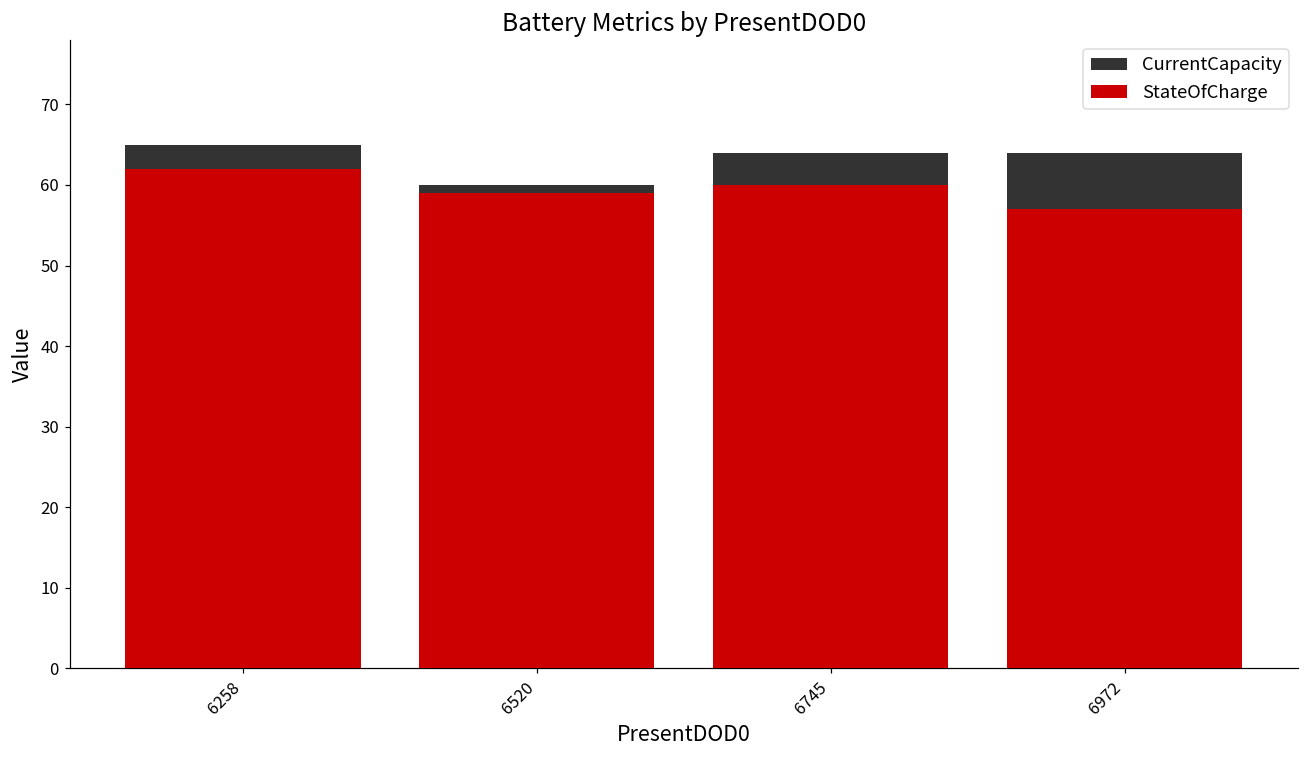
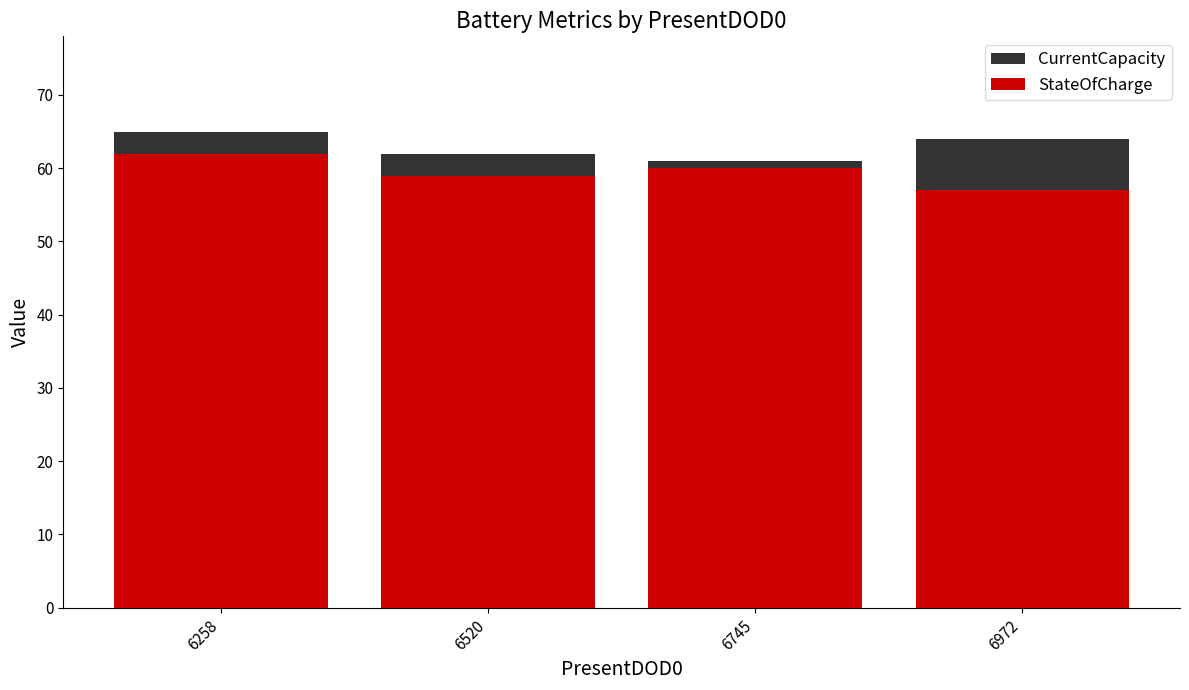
CurrentCapacity, 6520: 60 -> 62
CurrentCapacity, 6745: 64 -> 61
